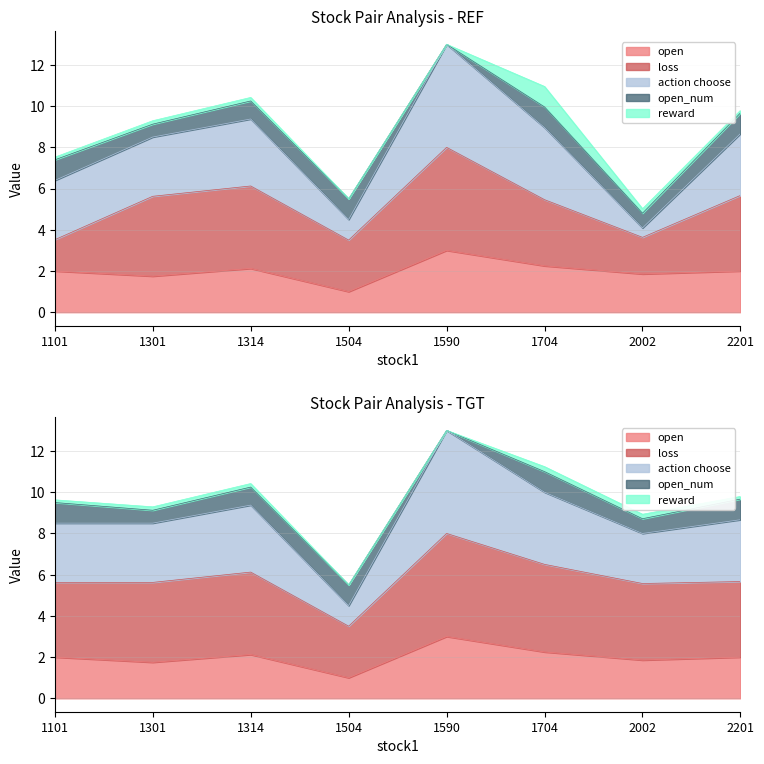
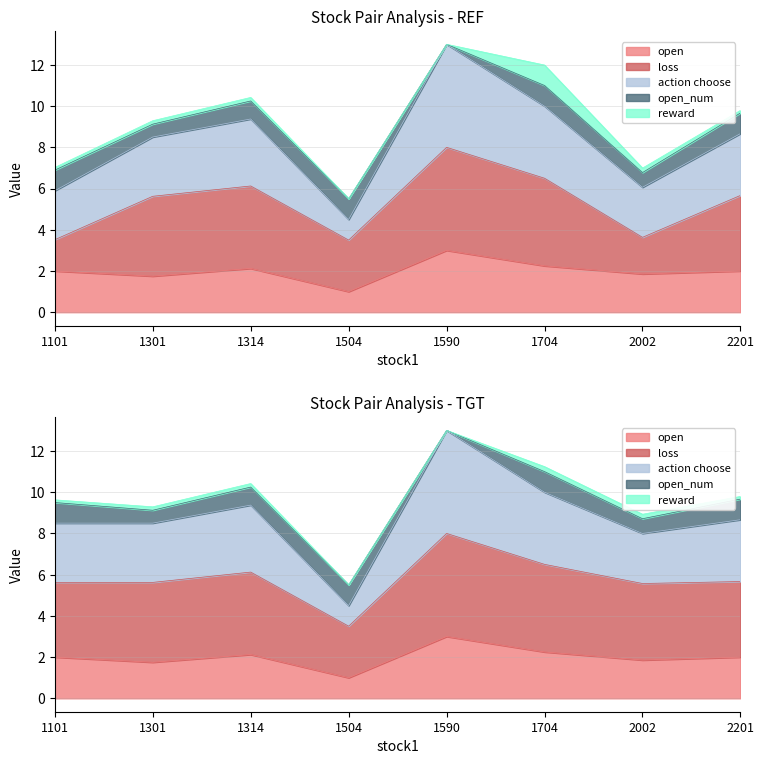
Stock Pair Analysis - REF, action choose, 1101: 2.9 -> 2.4
Stock Pair Analysis - REF, loss, 1704: 3.2 -> 4.3
Stock Pair Analysis - REF, action choose, 2002: 0.5 -> 2.4
